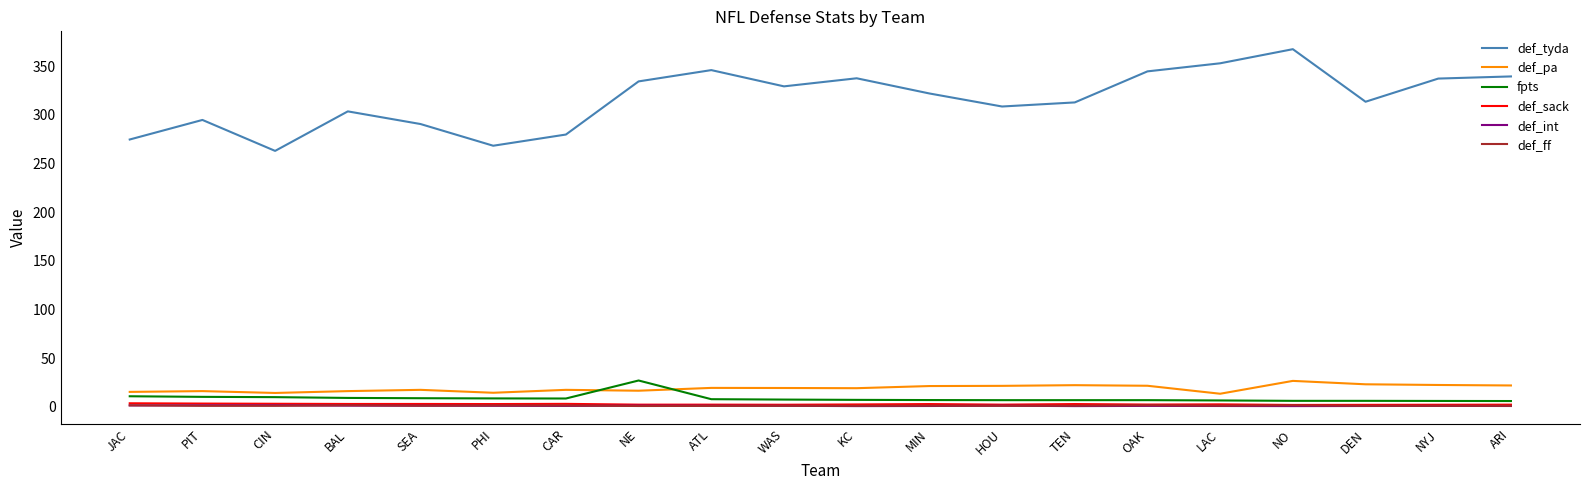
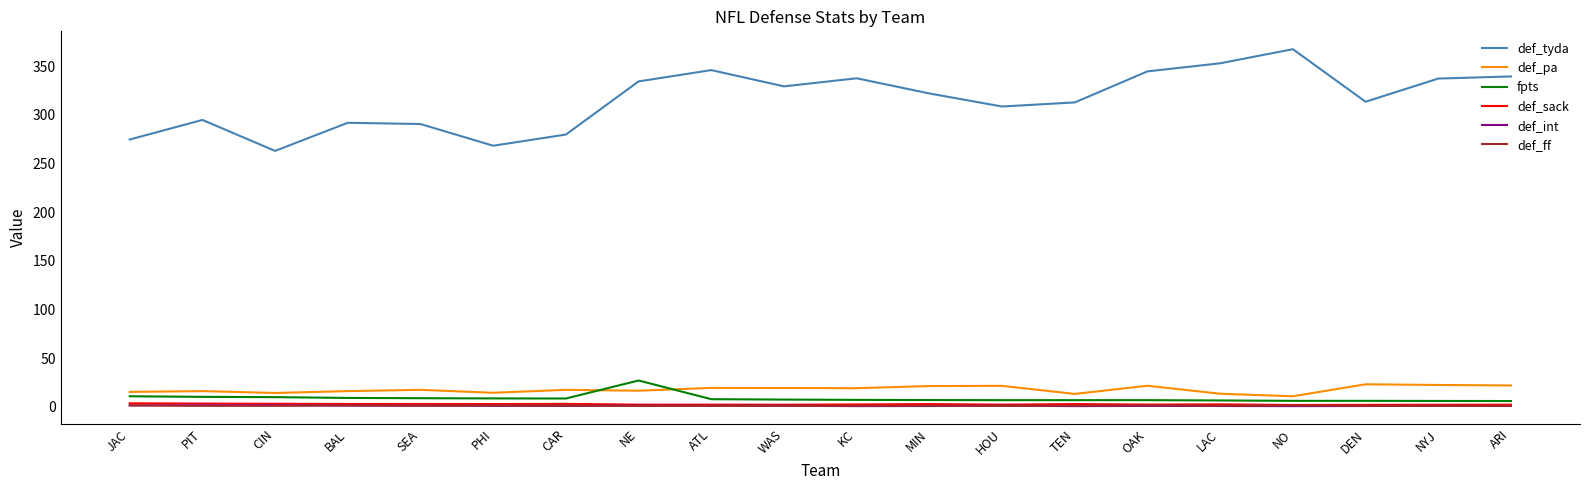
def_tyda, BAL: 300 -> 290
def_pa, TEN: 20 -> 10
def_pa, NO: 30 -> 10
